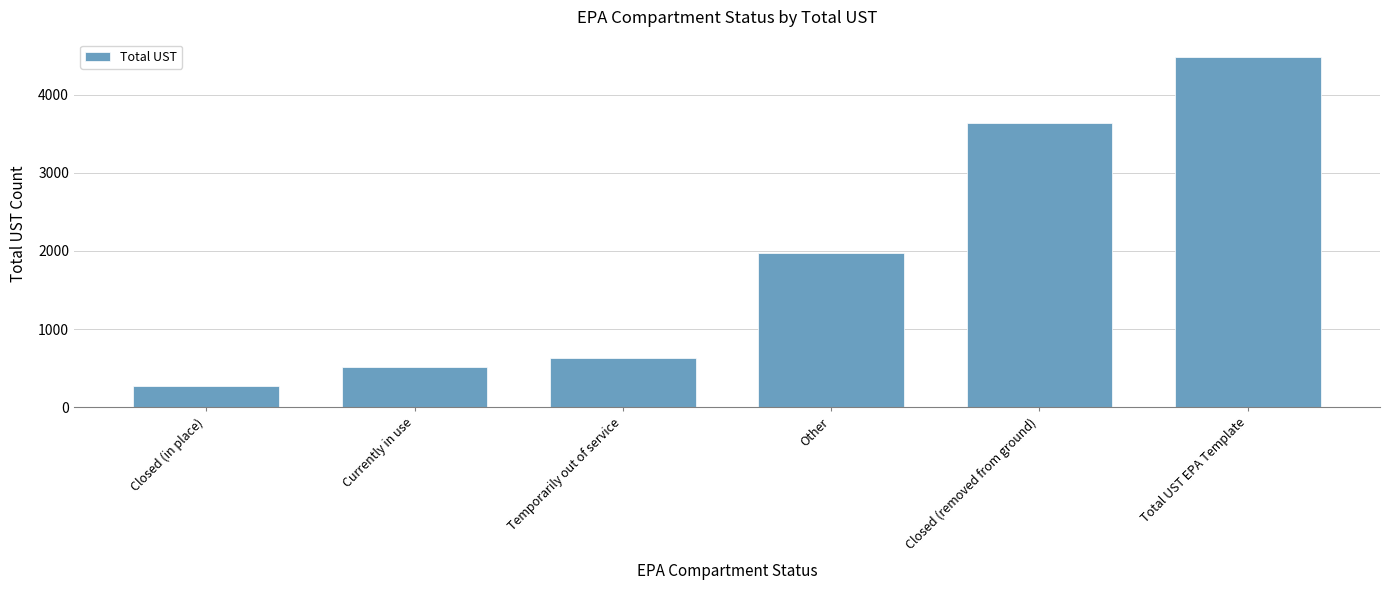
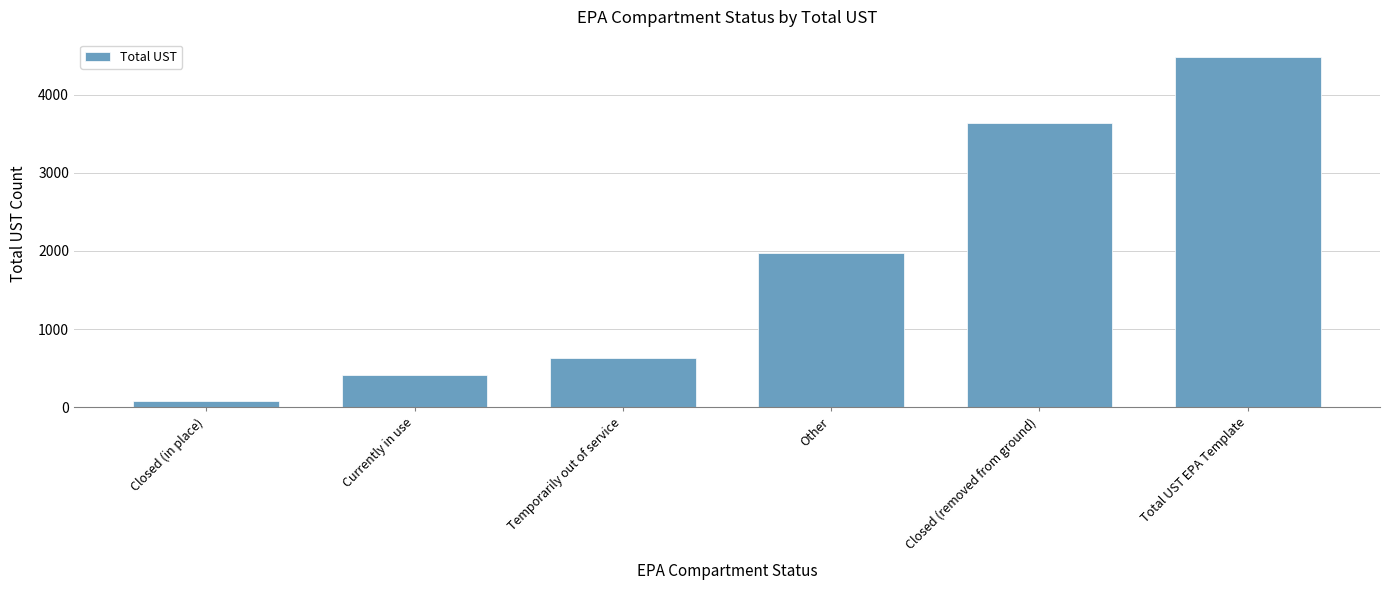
Closed (in place): 300 -> 100
Currently in use: 500 -> 400
